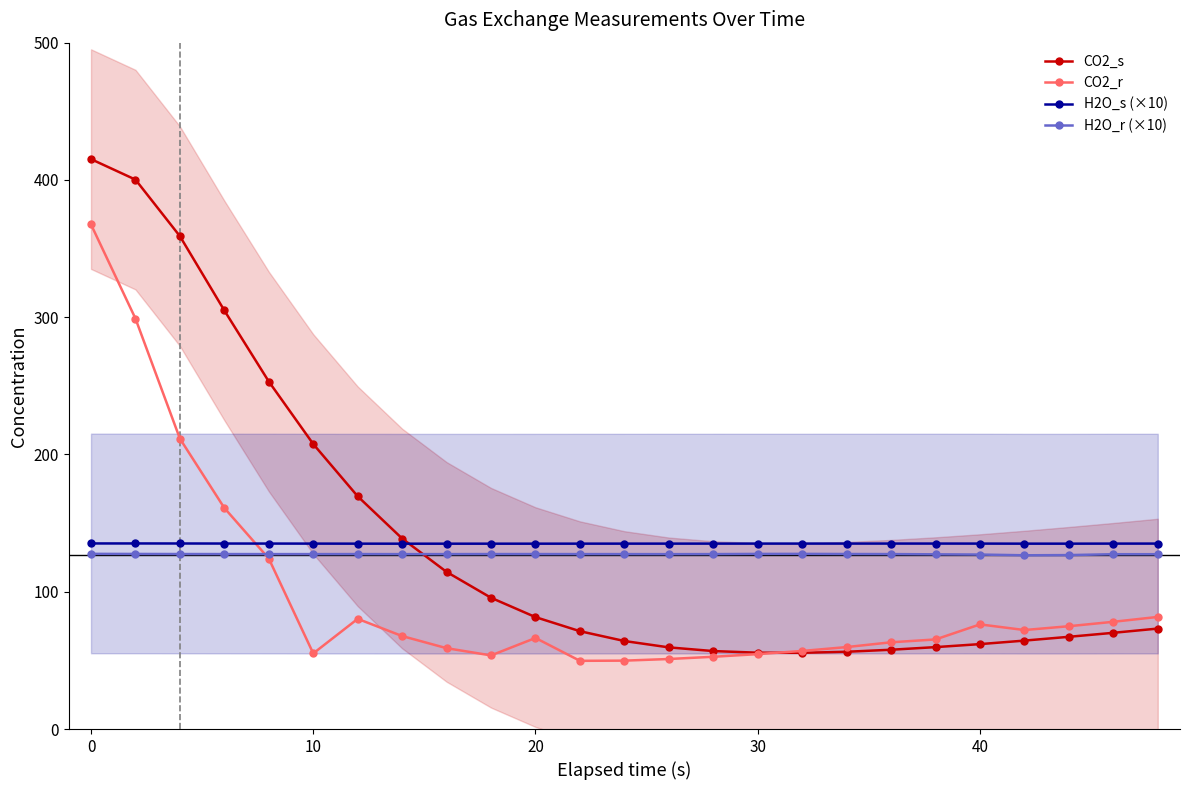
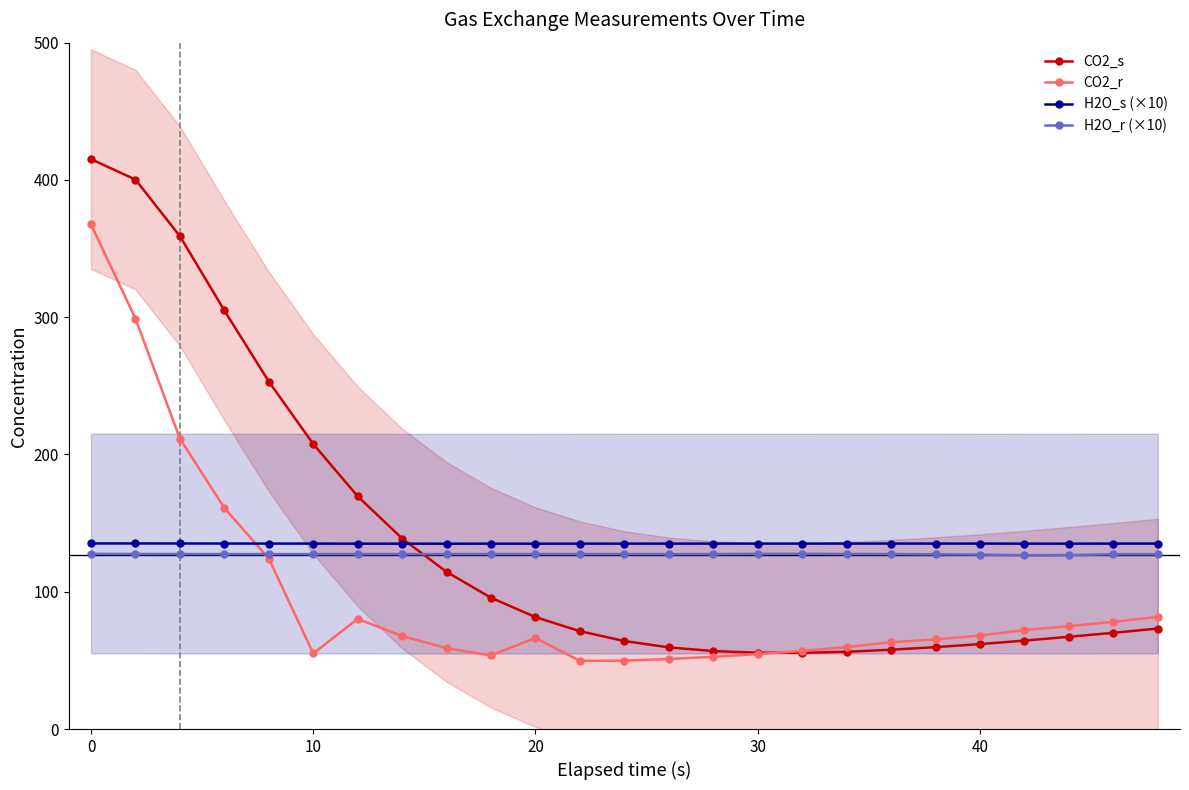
CO2_r, 40: 76 -> 68
